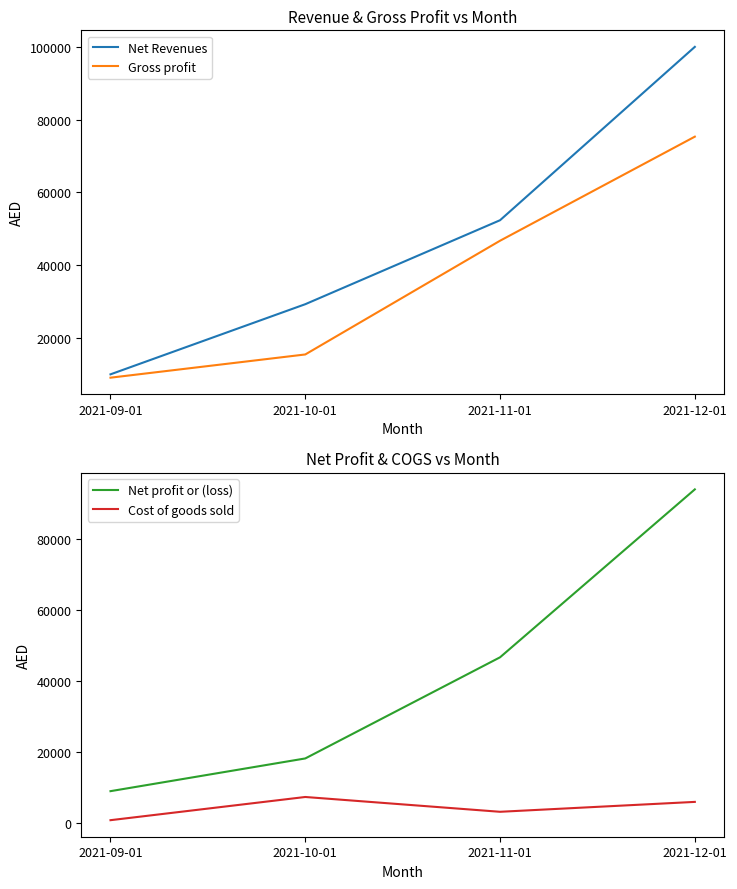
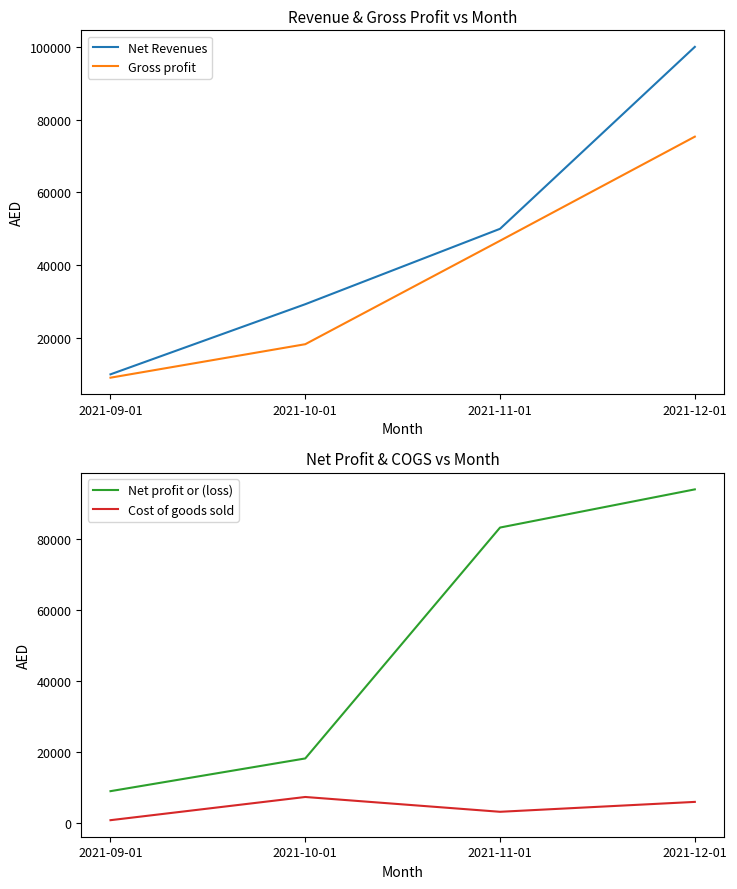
Revenue & Gross Profit vs Month, Gross profit, 2021-10-01: 15000 -> 18000
Revenue & Gross Profit vs Month, Net Revenues, 2021-11-01: 52000 -> 50000
Net Profit & COGS vs Month, Net profit or (loss), 2021-11-01: 47000 -> 83000
